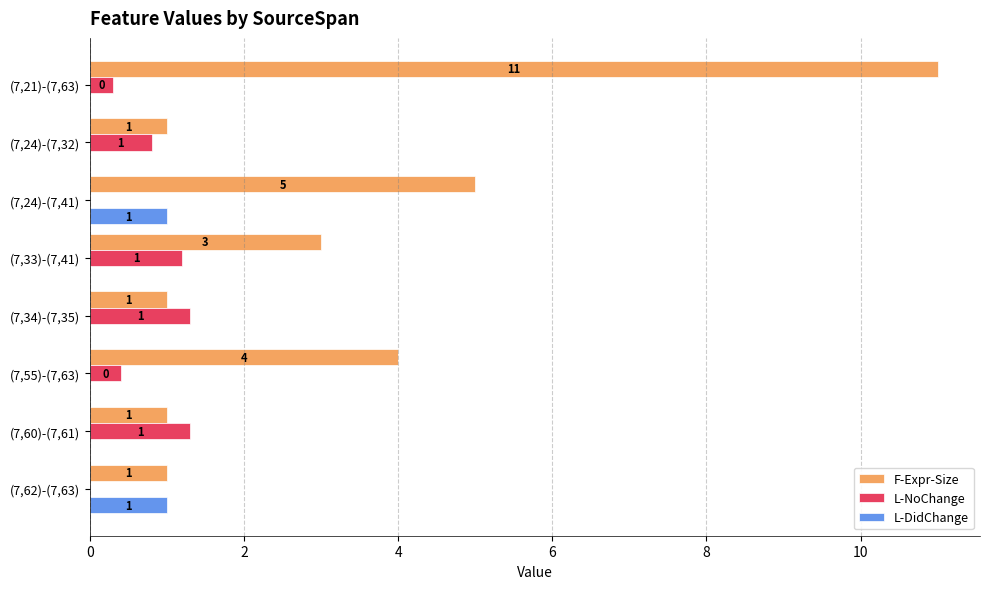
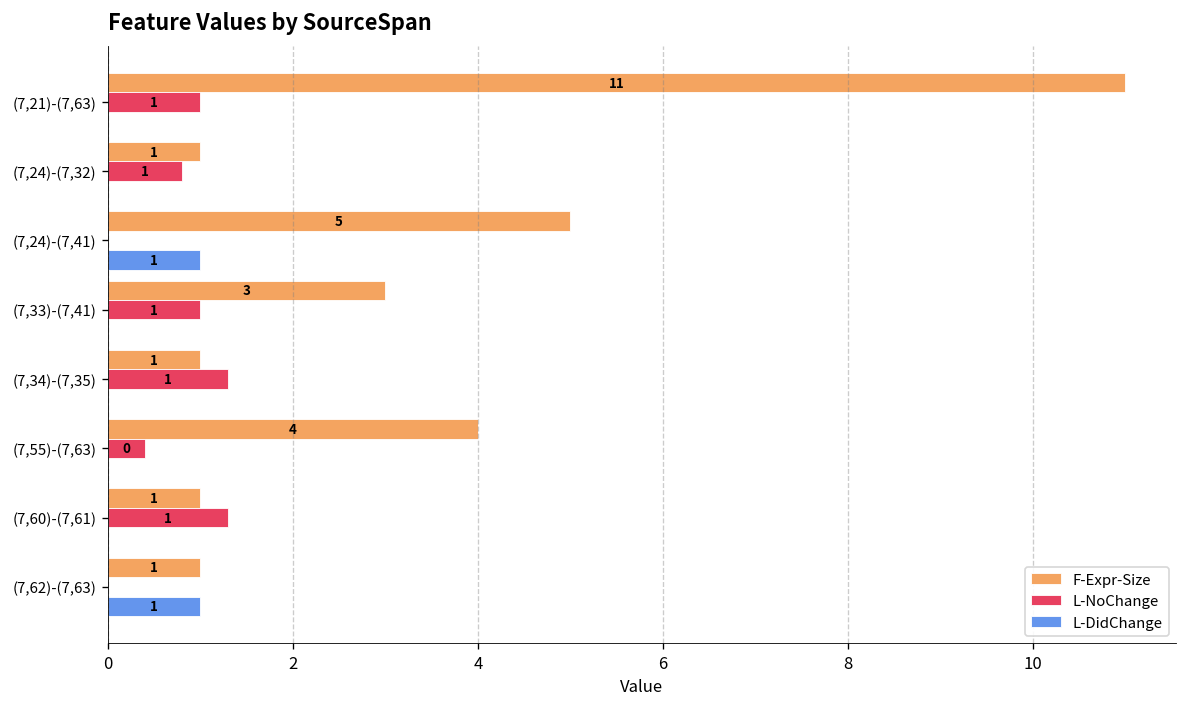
L-NoChange, (7,21)-(7,63): 0 -> 1
L-NoChange, (7,33)-(7,41): 1.2 -> 1.0
